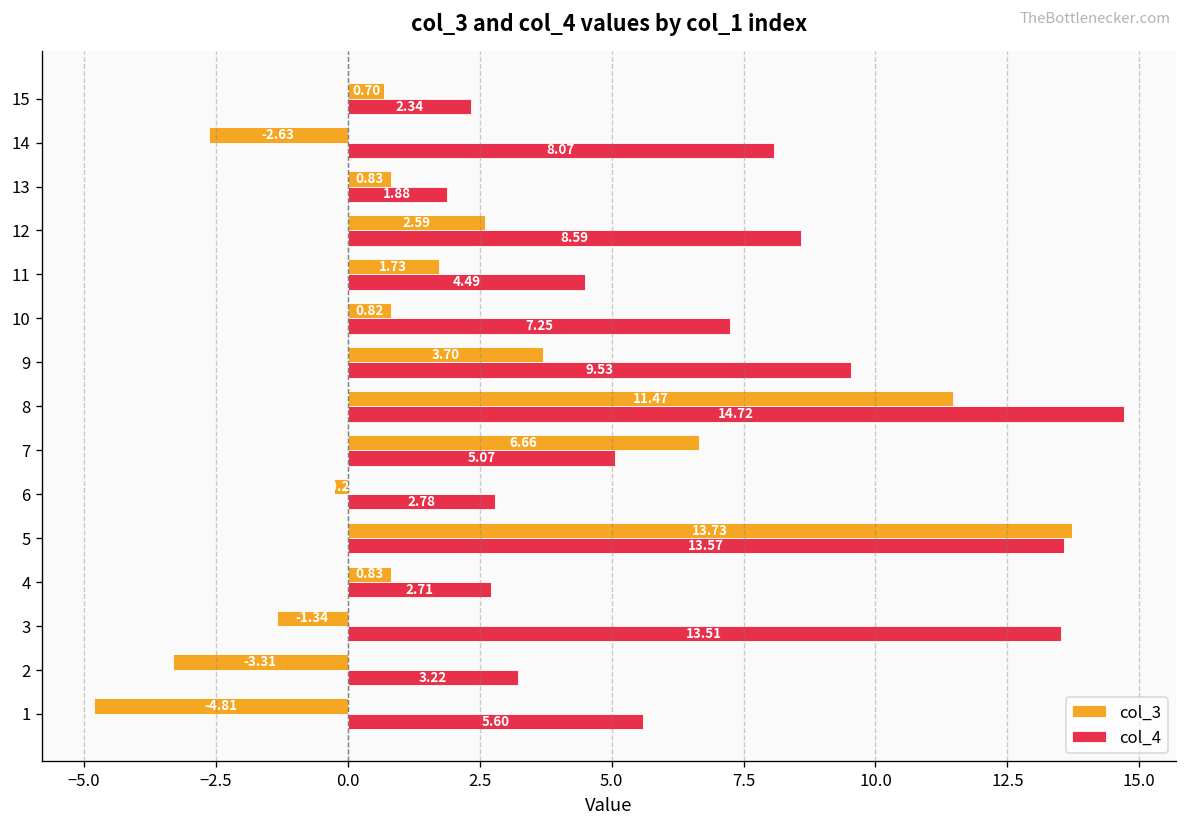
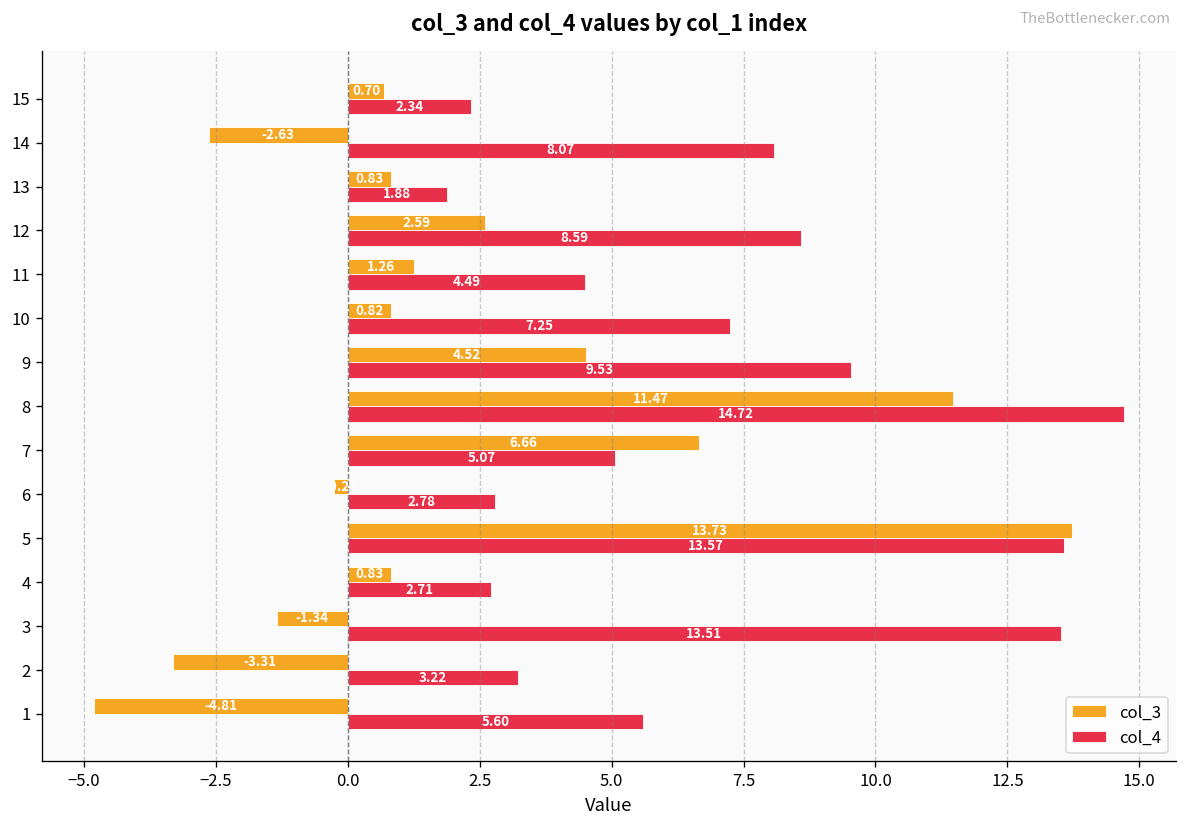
col_3, 11: 1.73 -> 1.26
col_3, 9: 3.70 -> 4.52
